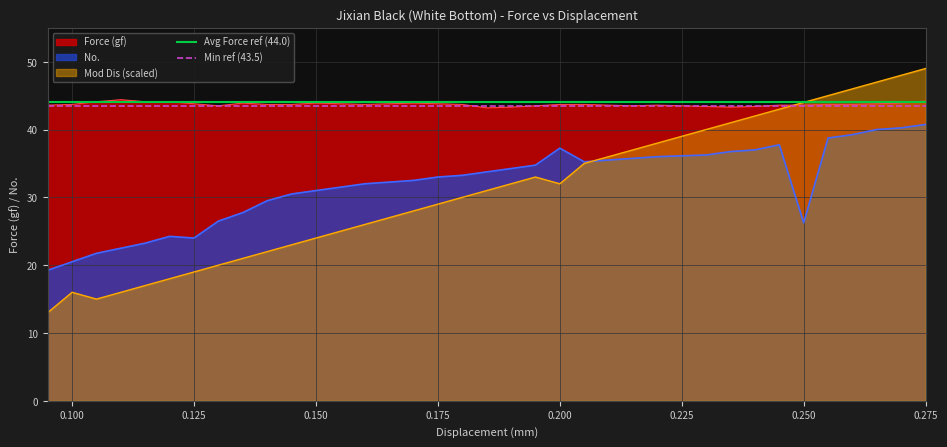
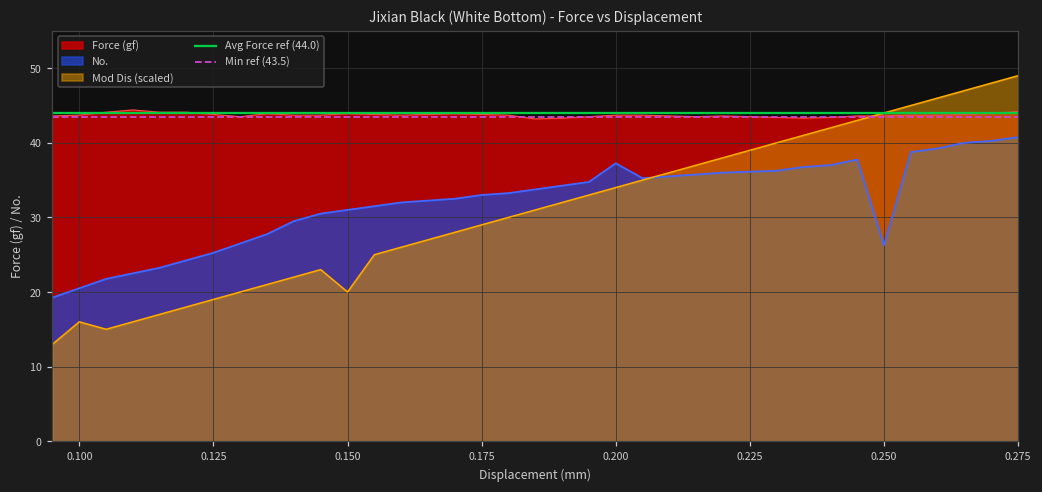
No., 0.125: 24 -> 25
Mod Dis (scaled), 0.150: 24 -> 20
Mod Dis (scaled), 0.200: 32 -> 34
